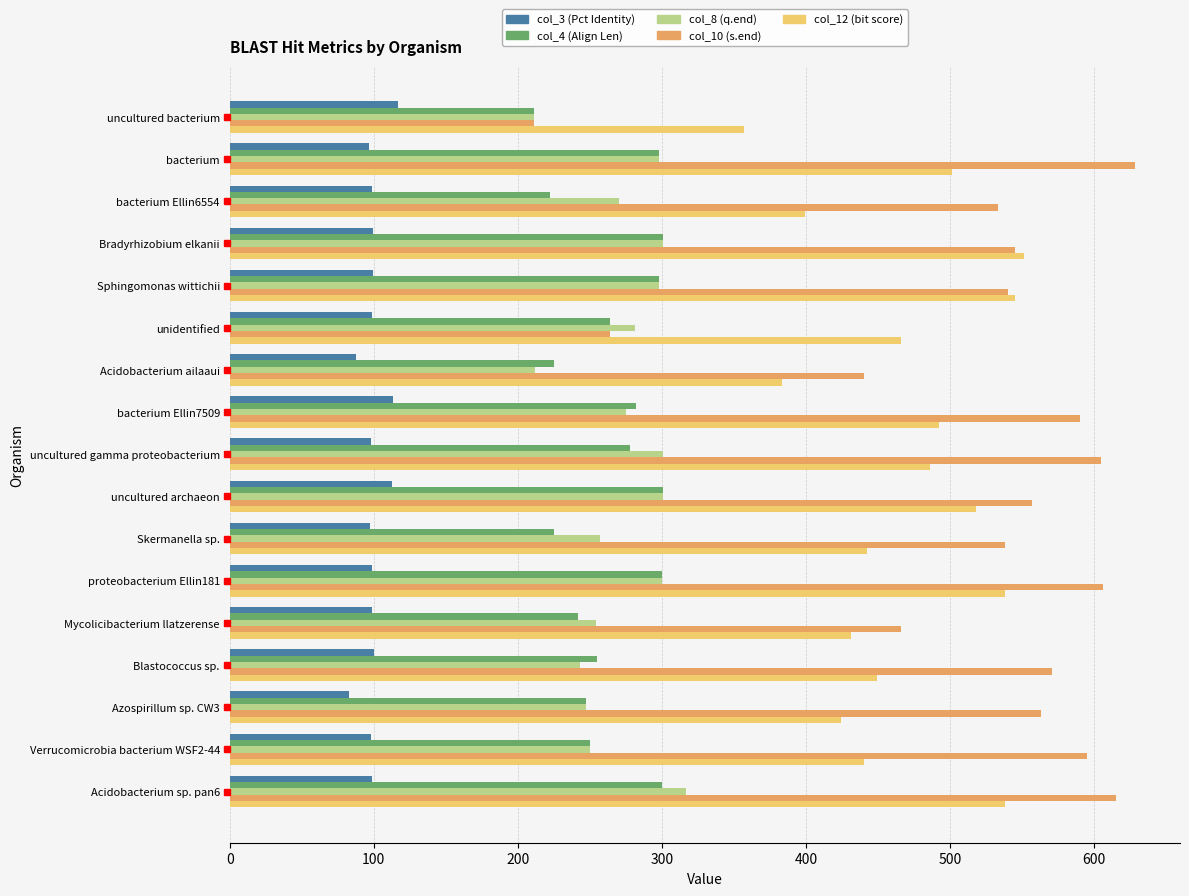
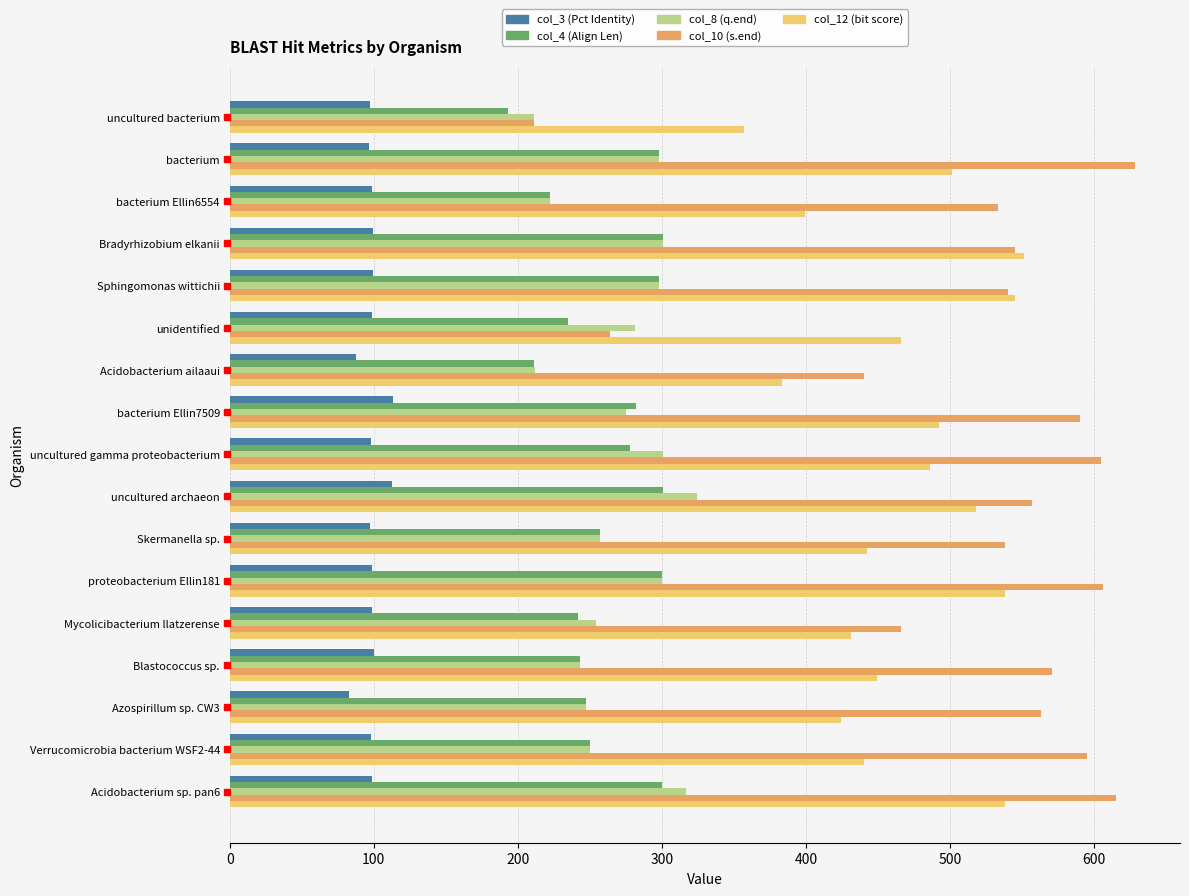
col_3 (Pct Identity), uncultured bacterium: 117 -> 97
col_4 (Align Len), uncultured bacterium: 211 -> 193
col_8 (q.end), bacterium Ellin6554: 270 -> 222
col_4 (Align Len), unidentified: 264 -> 235
col_4 (Align Len), Acidobacterium ailaaui: 225 -> 211
col_8 (q.end), uncultured archaeon: 301 -> 324
col_4 (Align Len), Skermanella sp.: 225 -> 257
col_4 (Align Len), Blastococcus sp.: 255 -> 243
